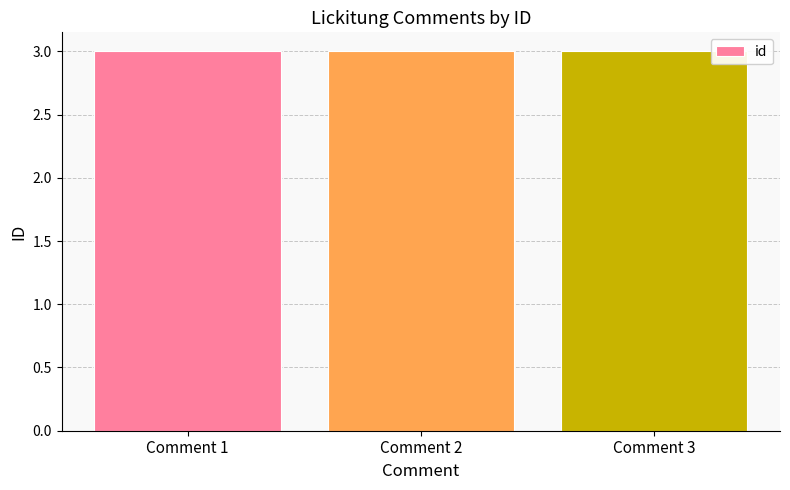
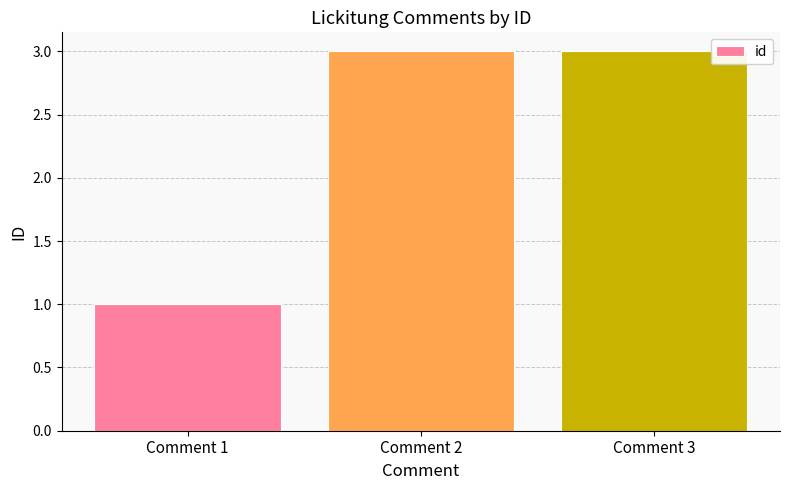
Comment 1: 3 -> 1
